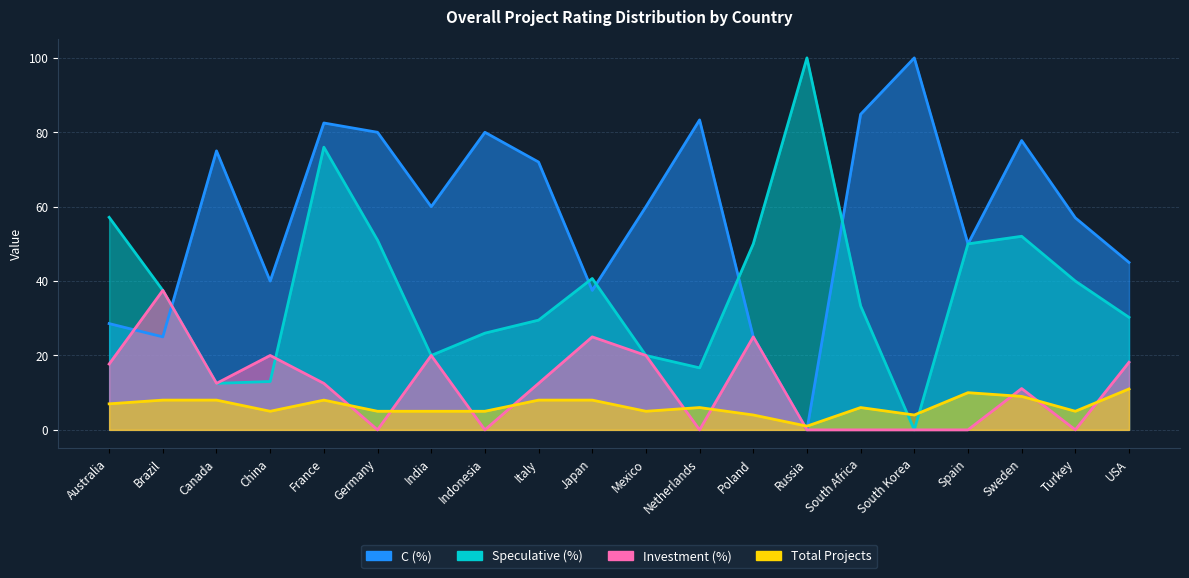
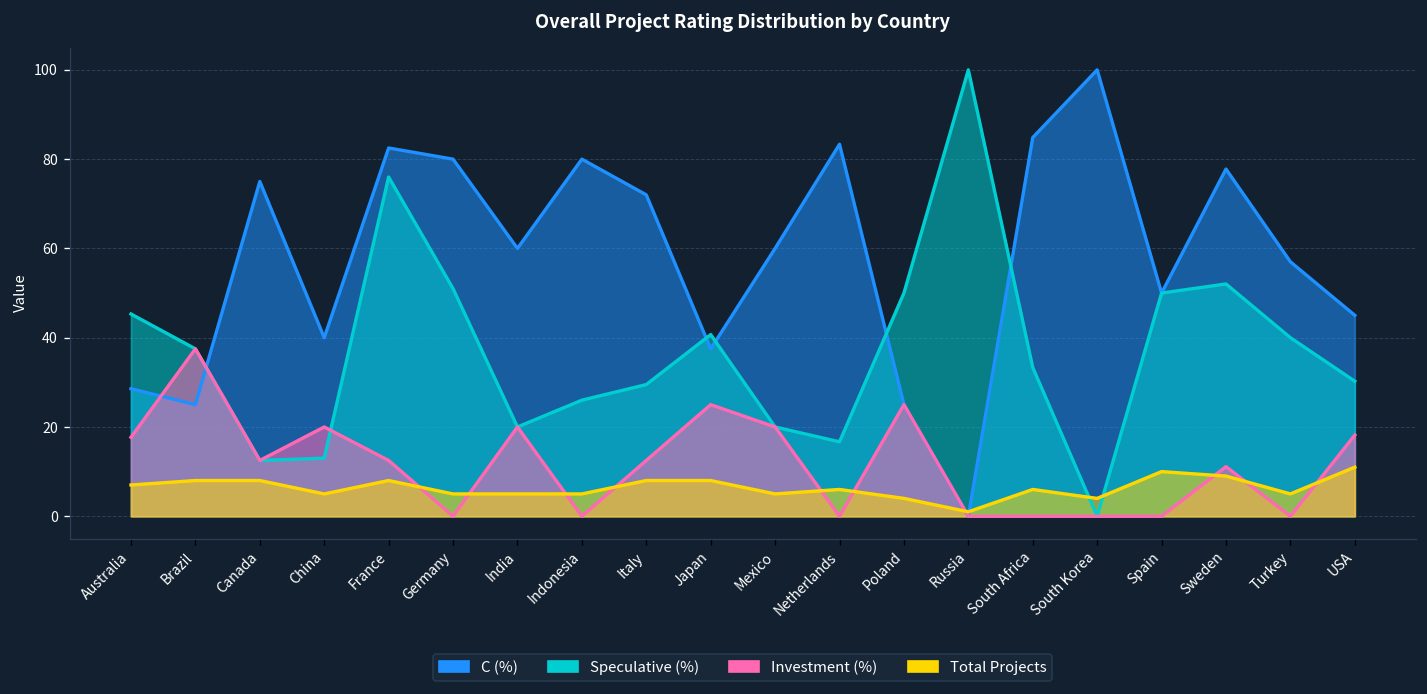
Speculative (%), Australia: 57 -> 45
